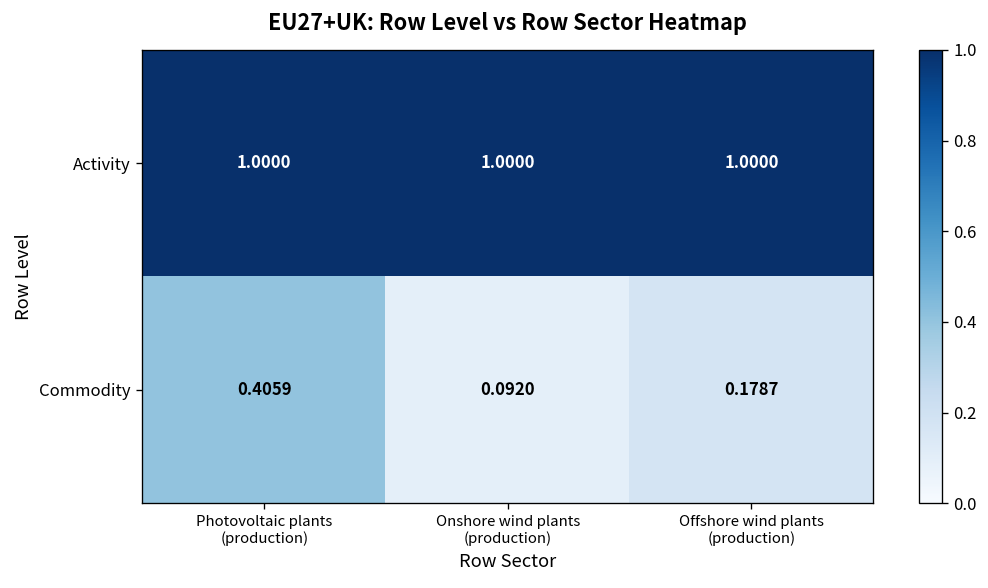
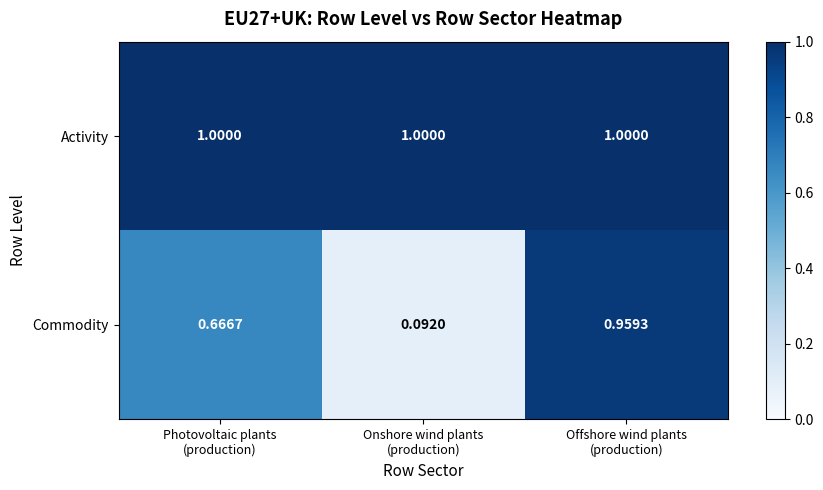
Commodity, Photovoltaic plants (production): 0.4059 -> 0.6667
Commodity, Offshore wind plants (production): 0.1787 -> 0.9593
